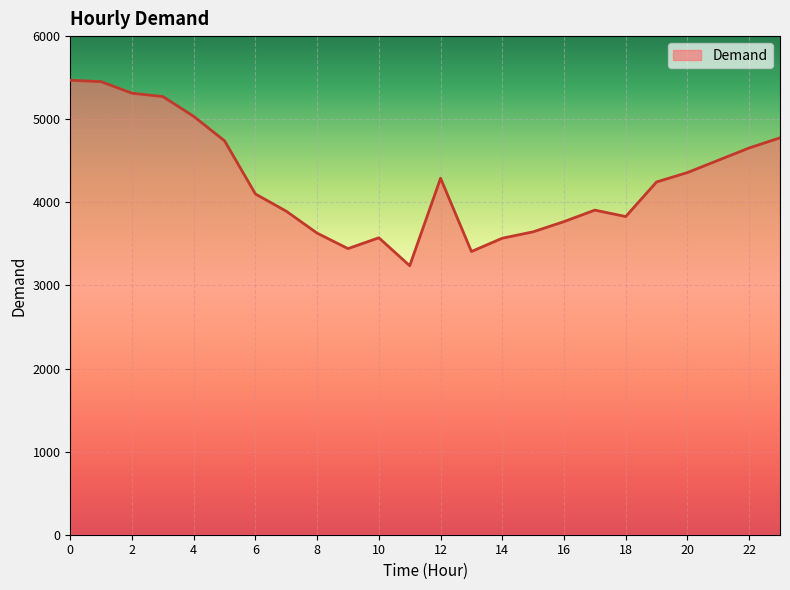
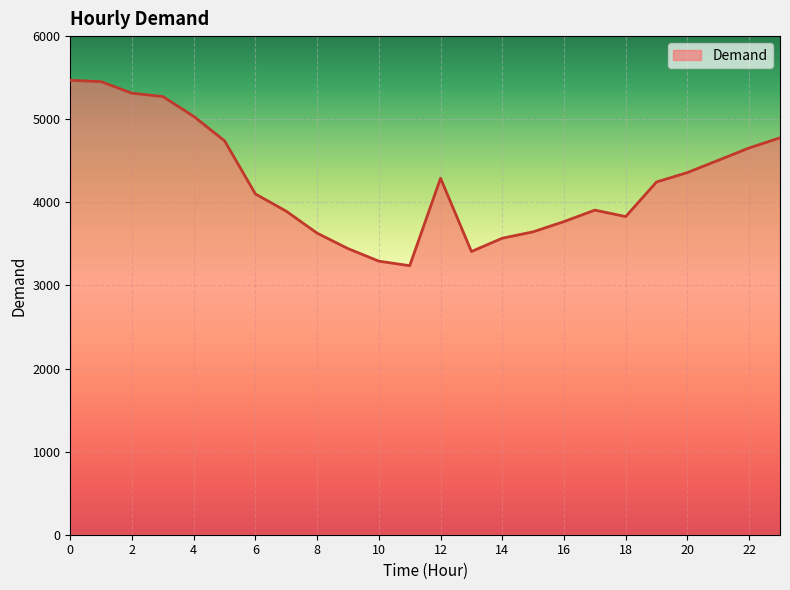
10: 3600 -> 3300
